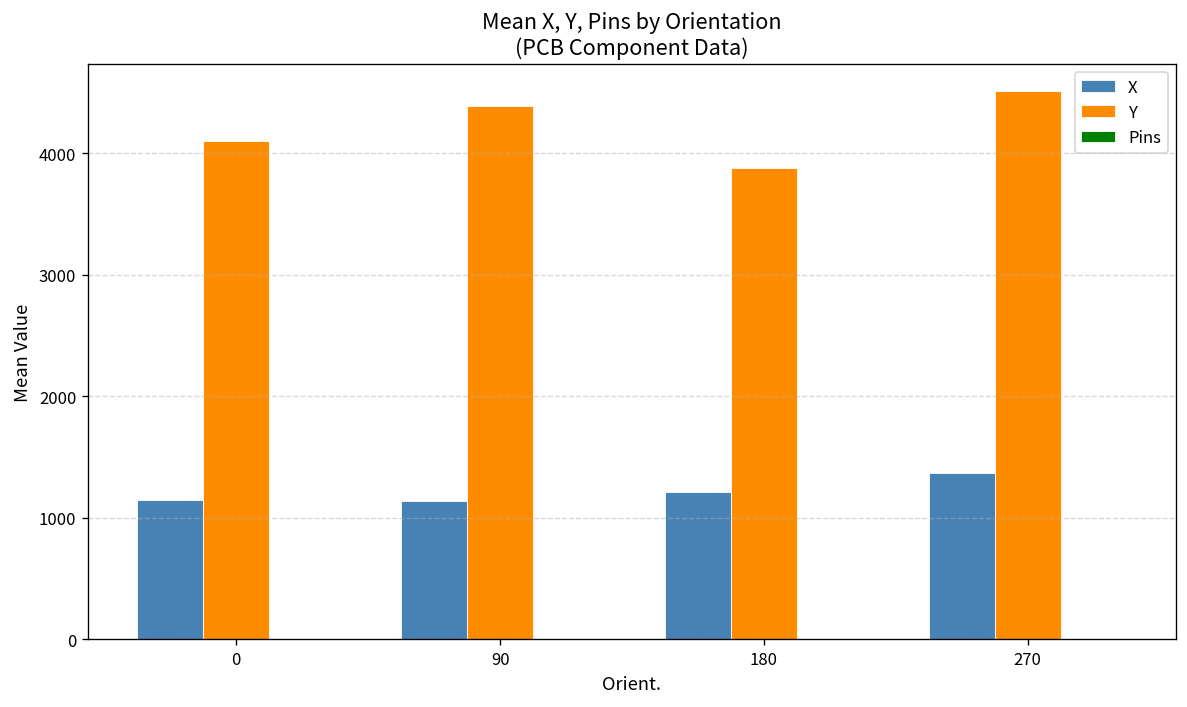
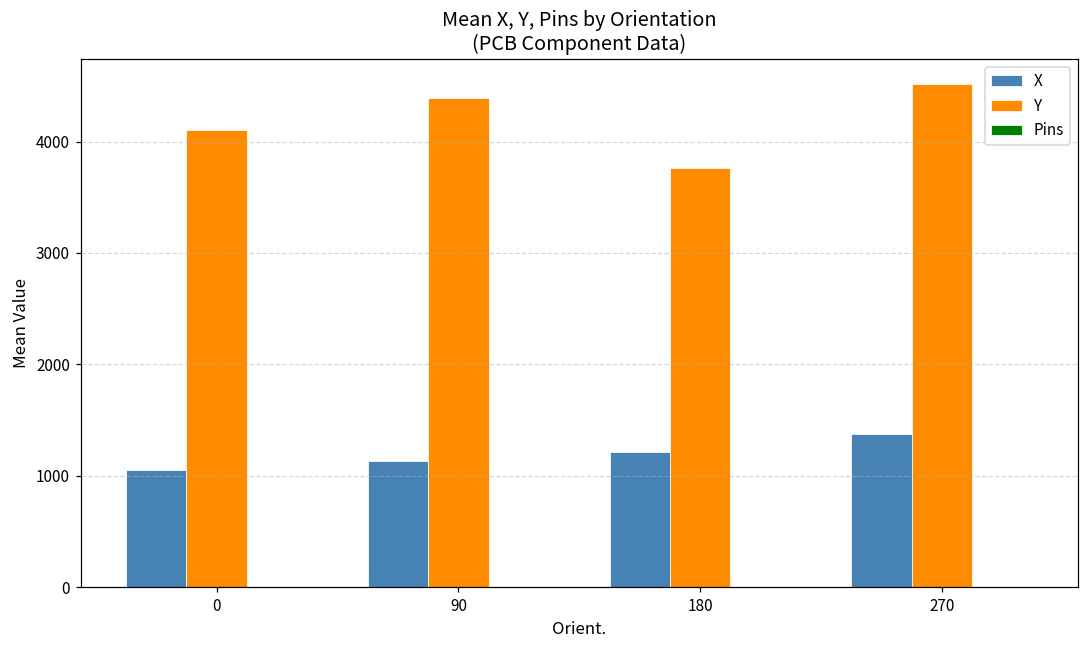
X, 0: 1150 -> 1050
Y, 180: 3880 -> 3760
